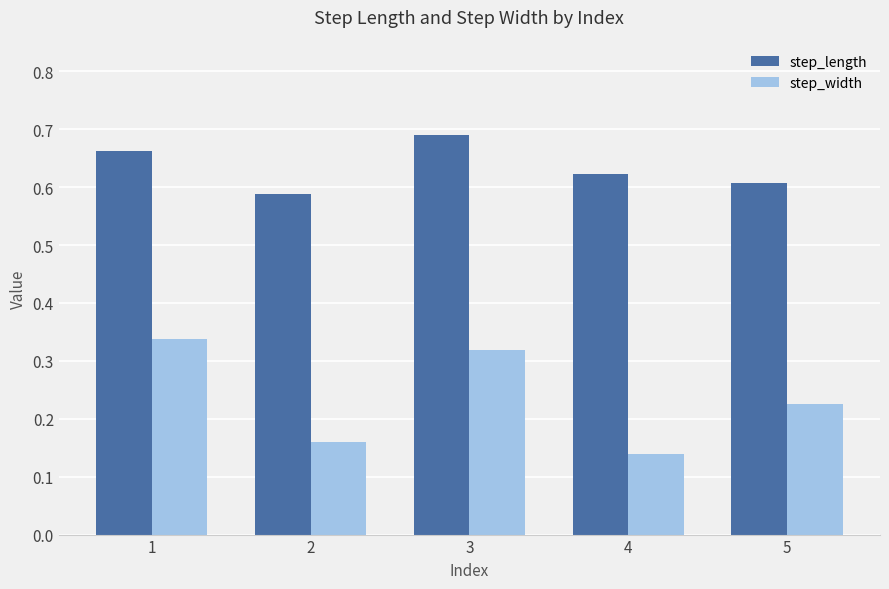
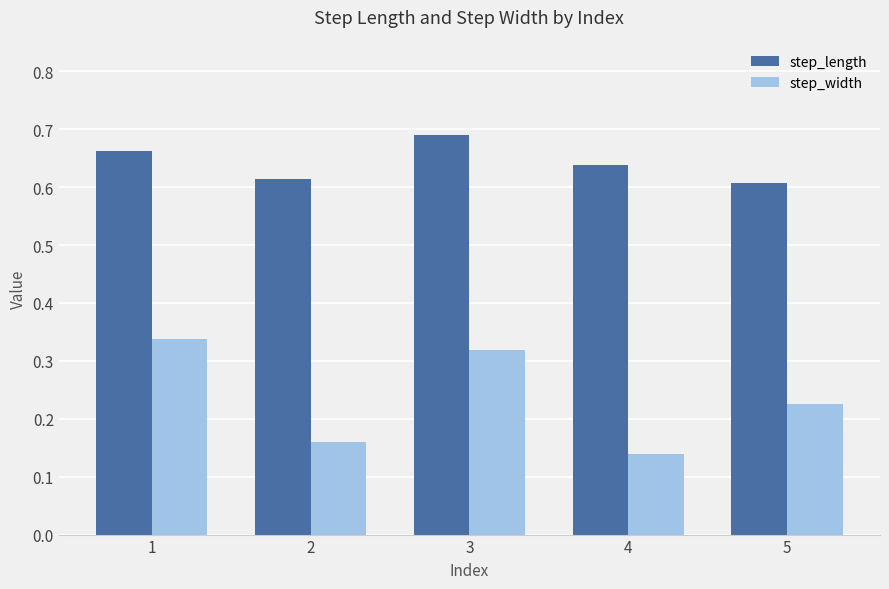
step_length, 2: 0.59 -> 0.61
step_length, 4: 0.62 -> 0.64
